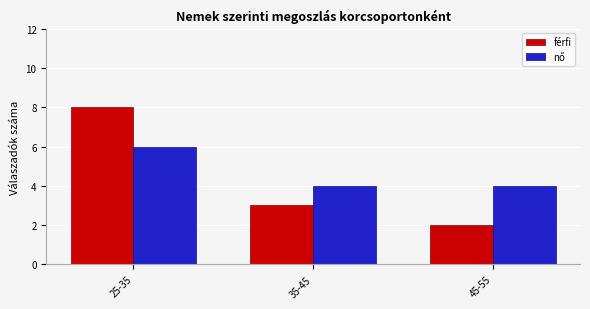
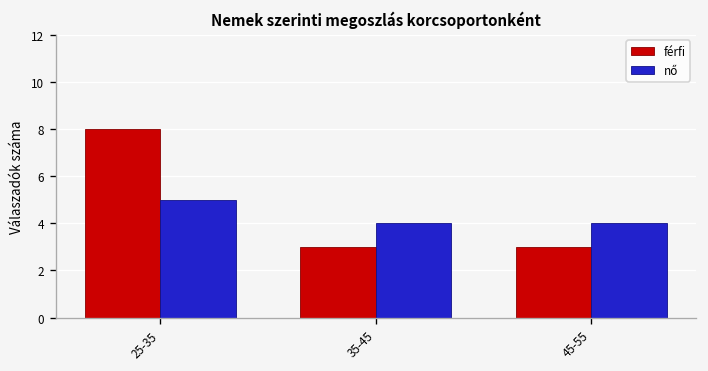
nő, 25-35: 6 -> 5
férfi, 45-55: 2 -> 3
